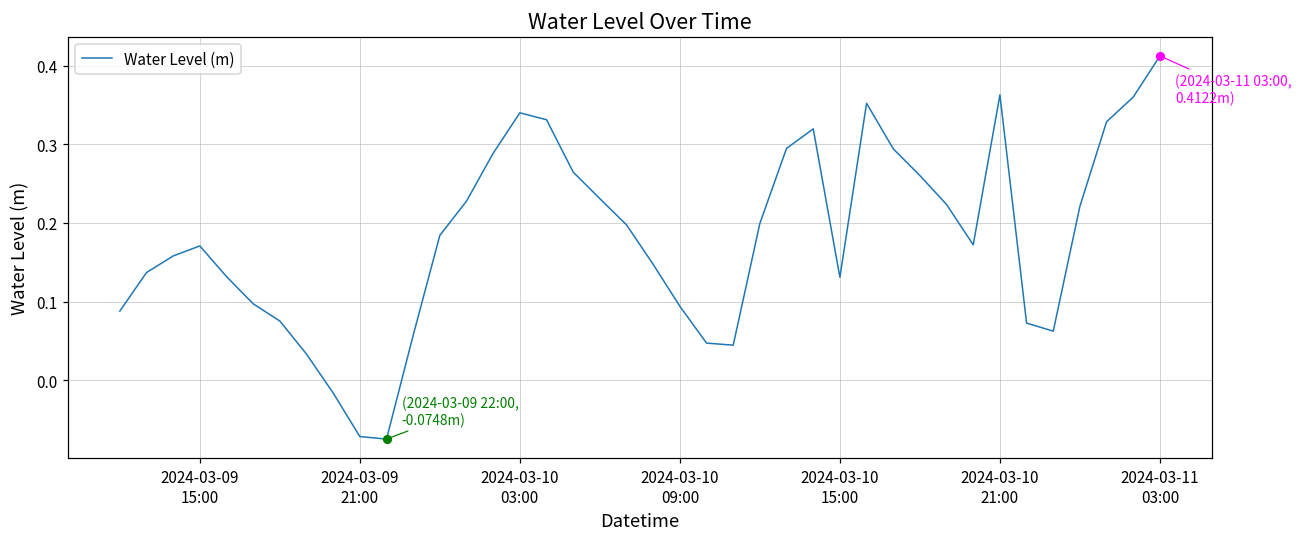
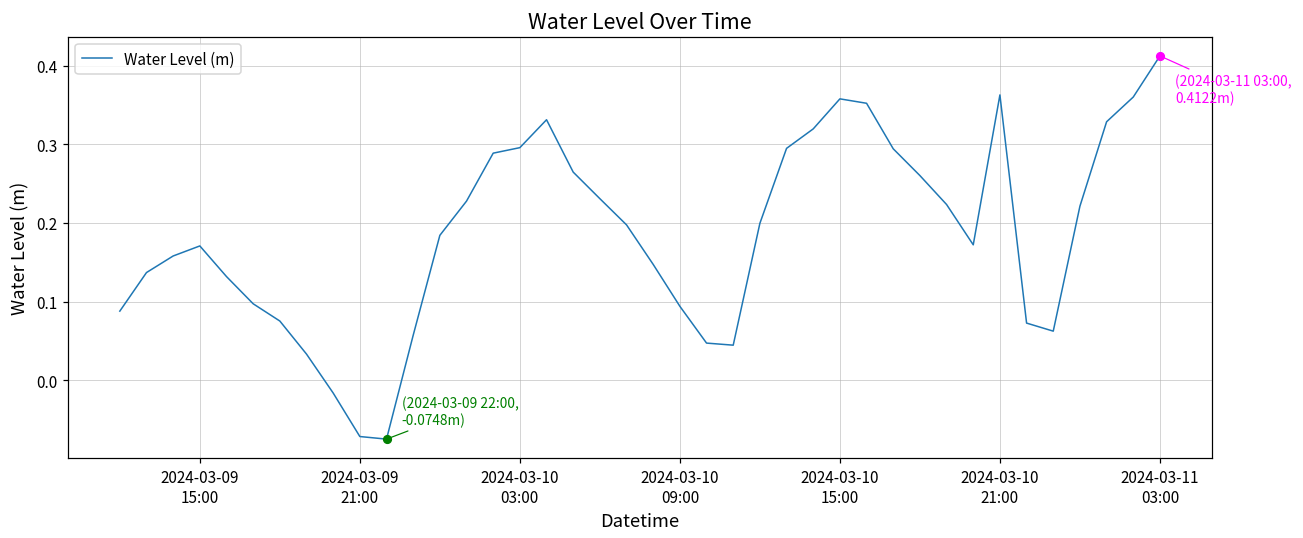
Water Level (m), 2024-03-10 03:00: 0.34 -> 0.30
Water Level (m), 2024-03-10 15:00: 0.13 -> 0.36
